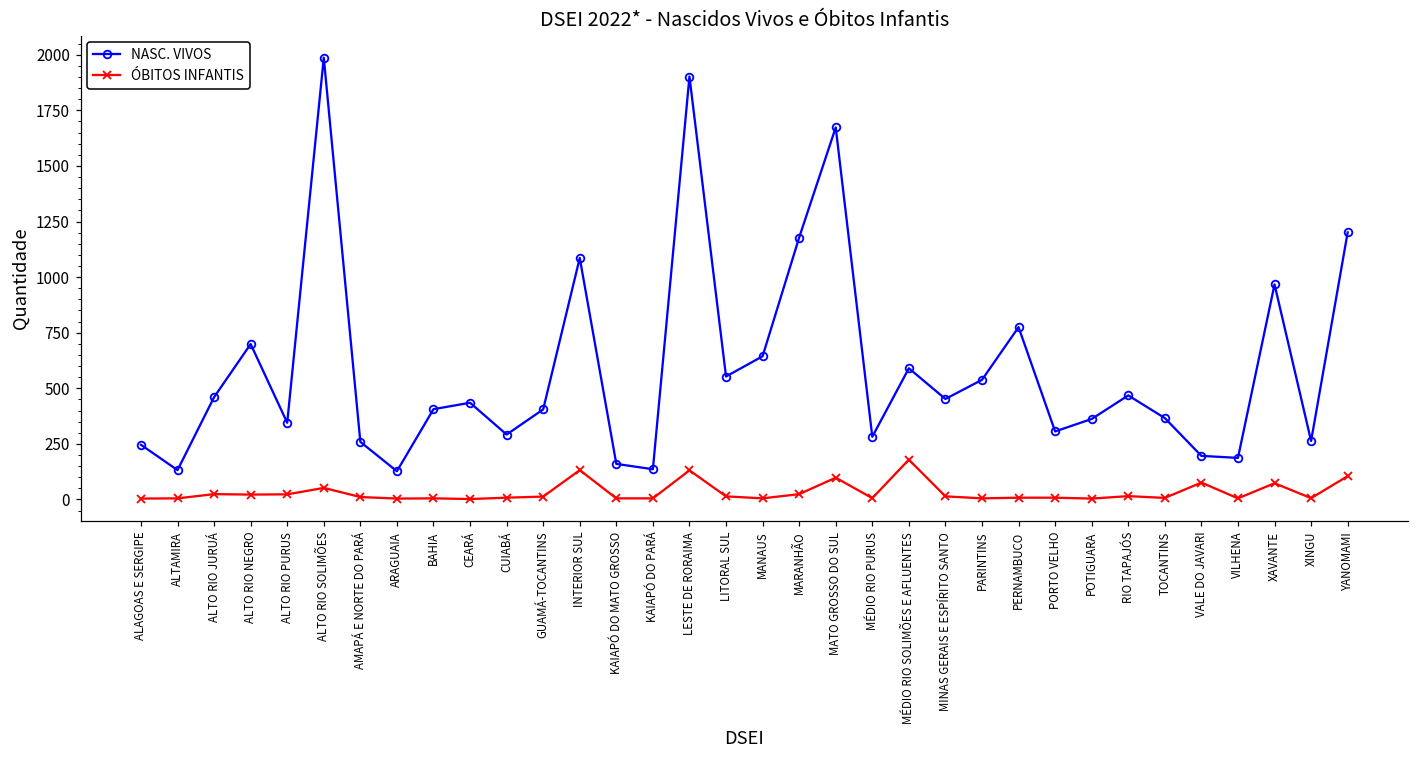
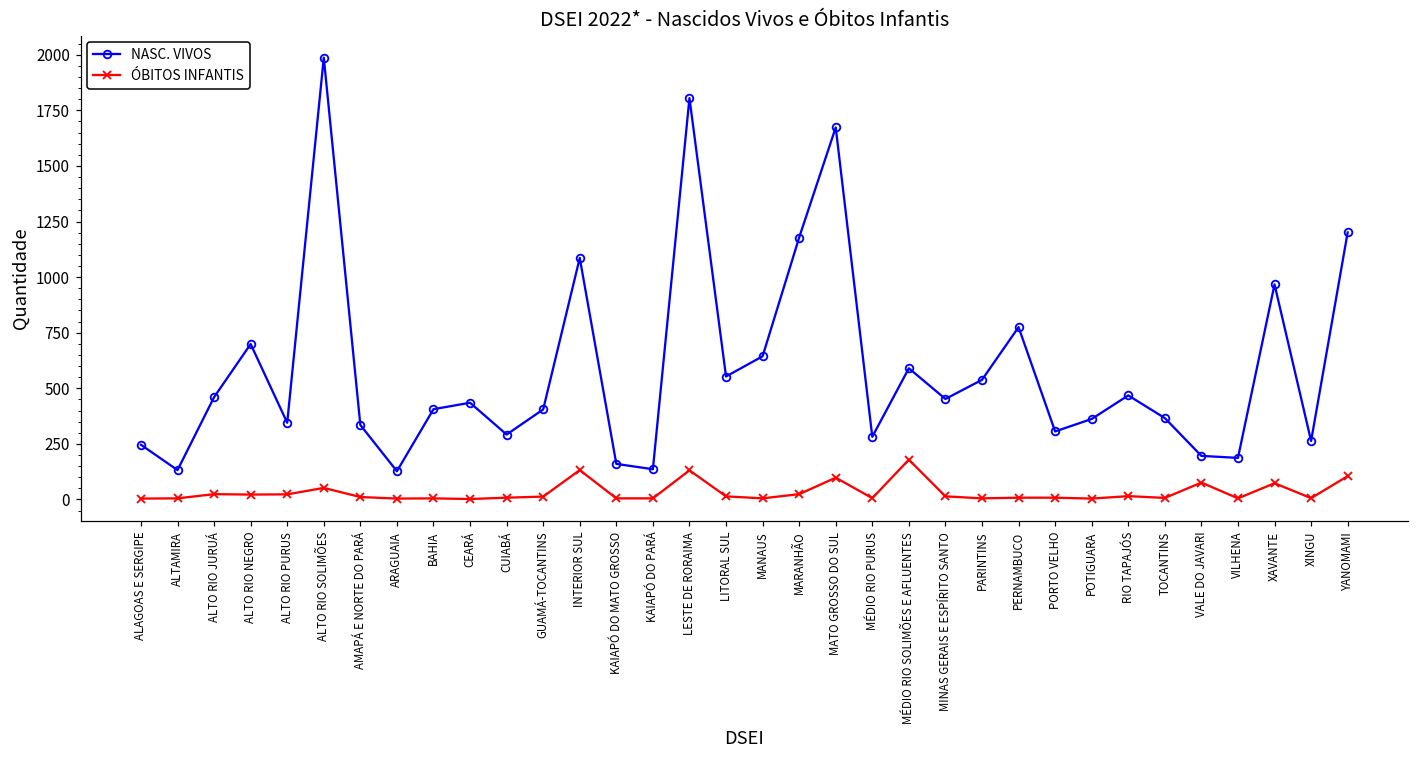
NASC. VIVOS, AMAPÁ E NORTE DO PARÁ: 260 -> 340
NASC. VIVOS, LESTE DE RORAIMA: 1900 -> 1810
